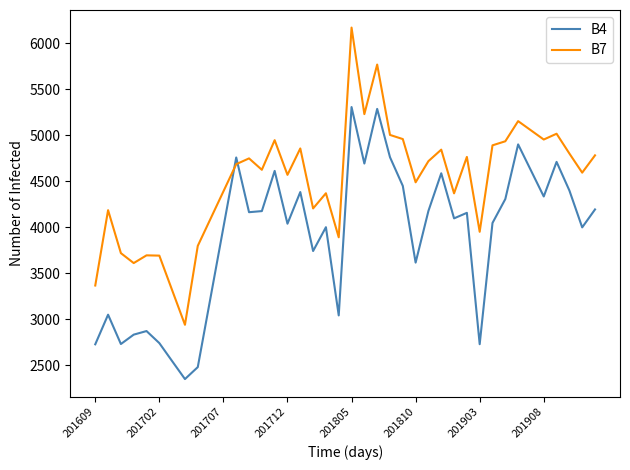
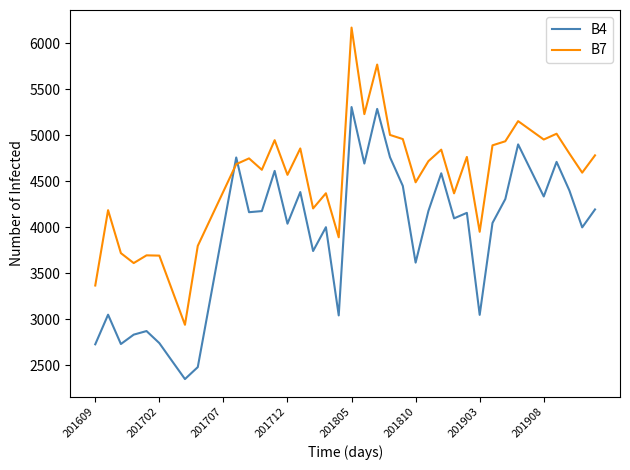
B4, 201903: 2700 -> 3000
